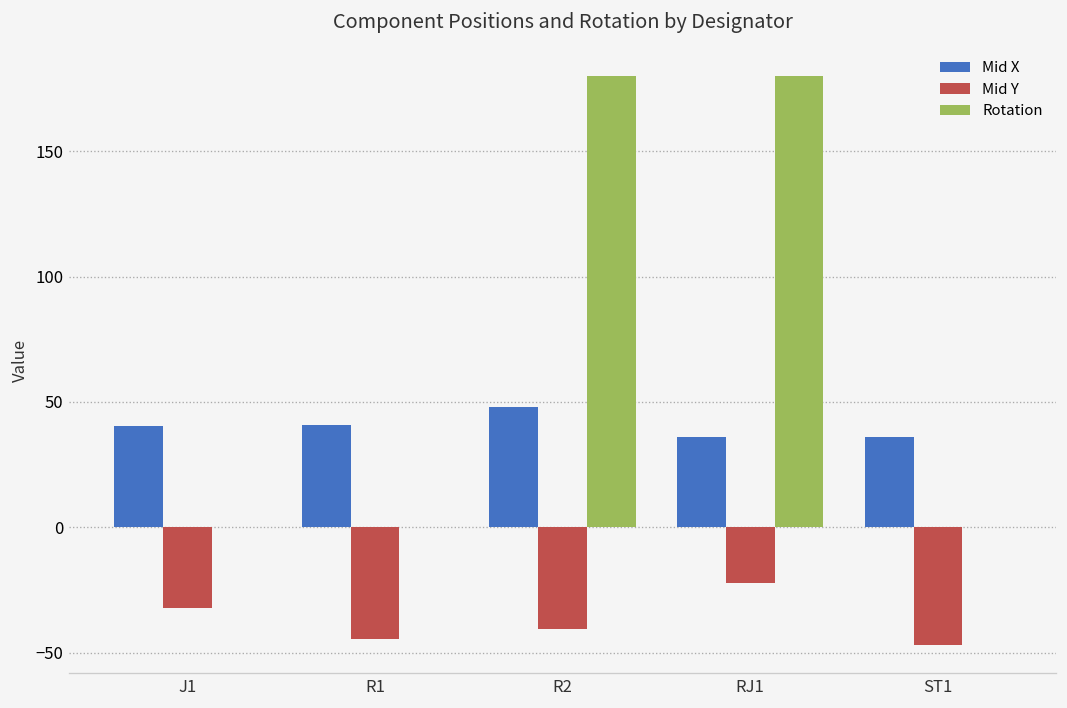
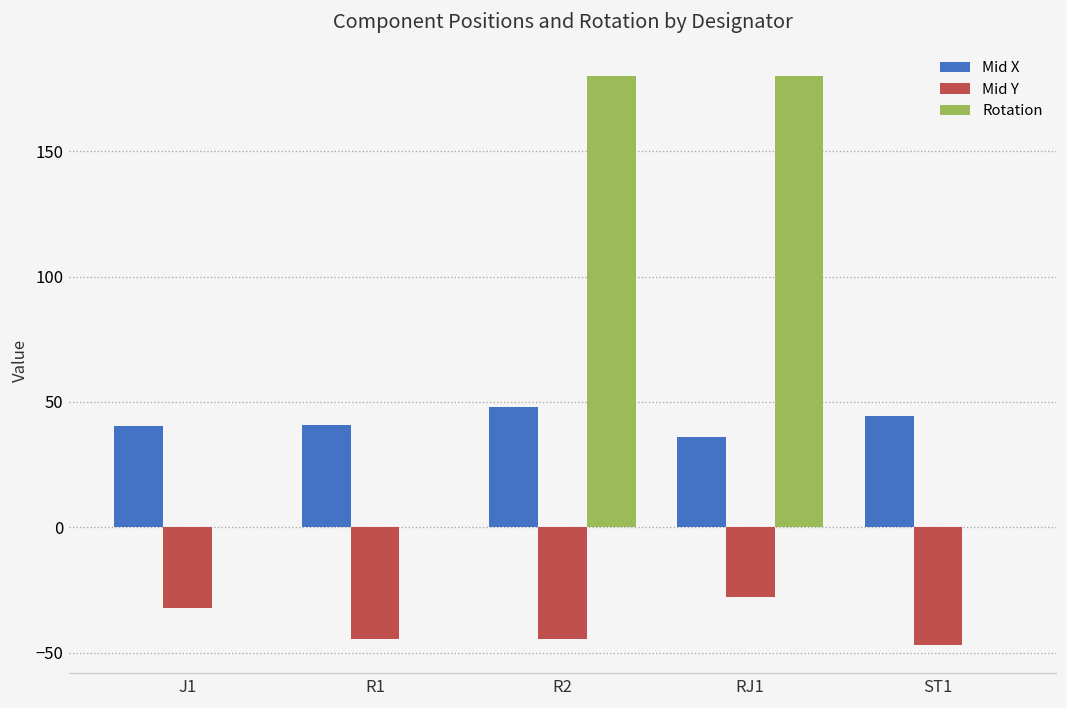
Mid Y, R2: -41 -> -45
Mid Y, RJ1: -22 -> -28
Mid X, ST1: 36 -> 44
